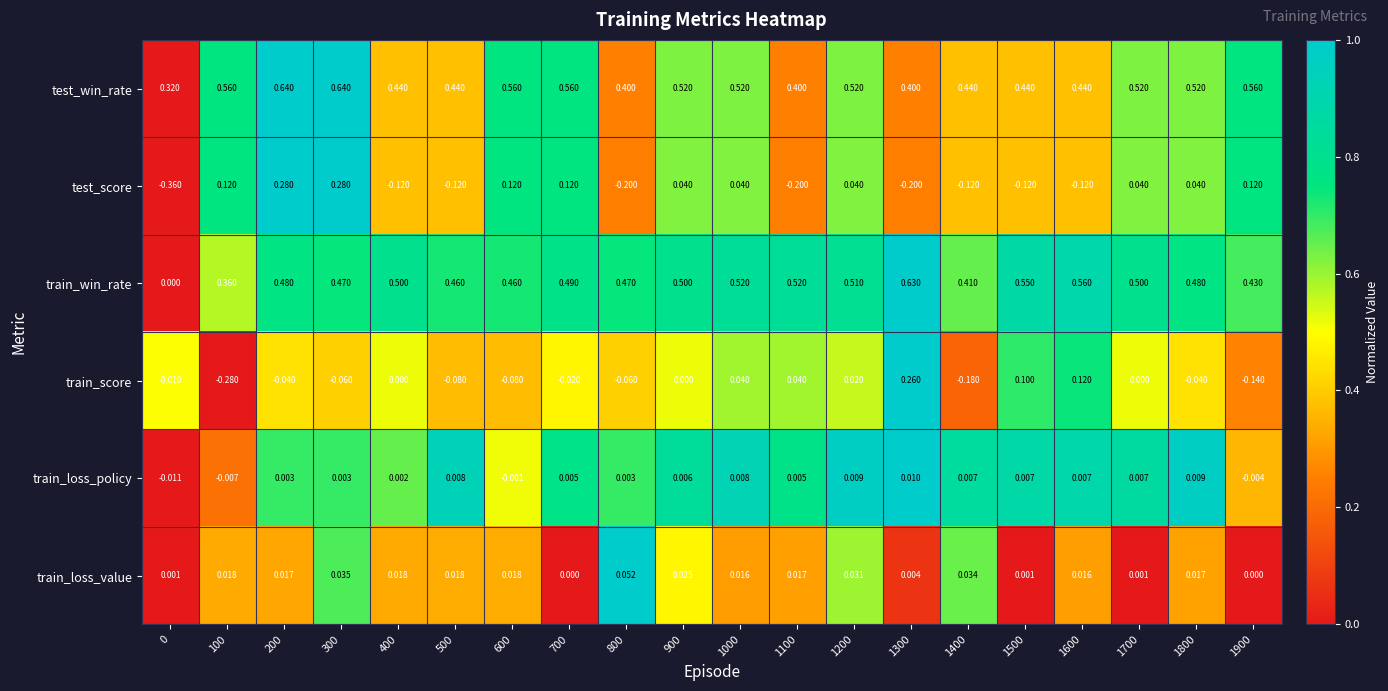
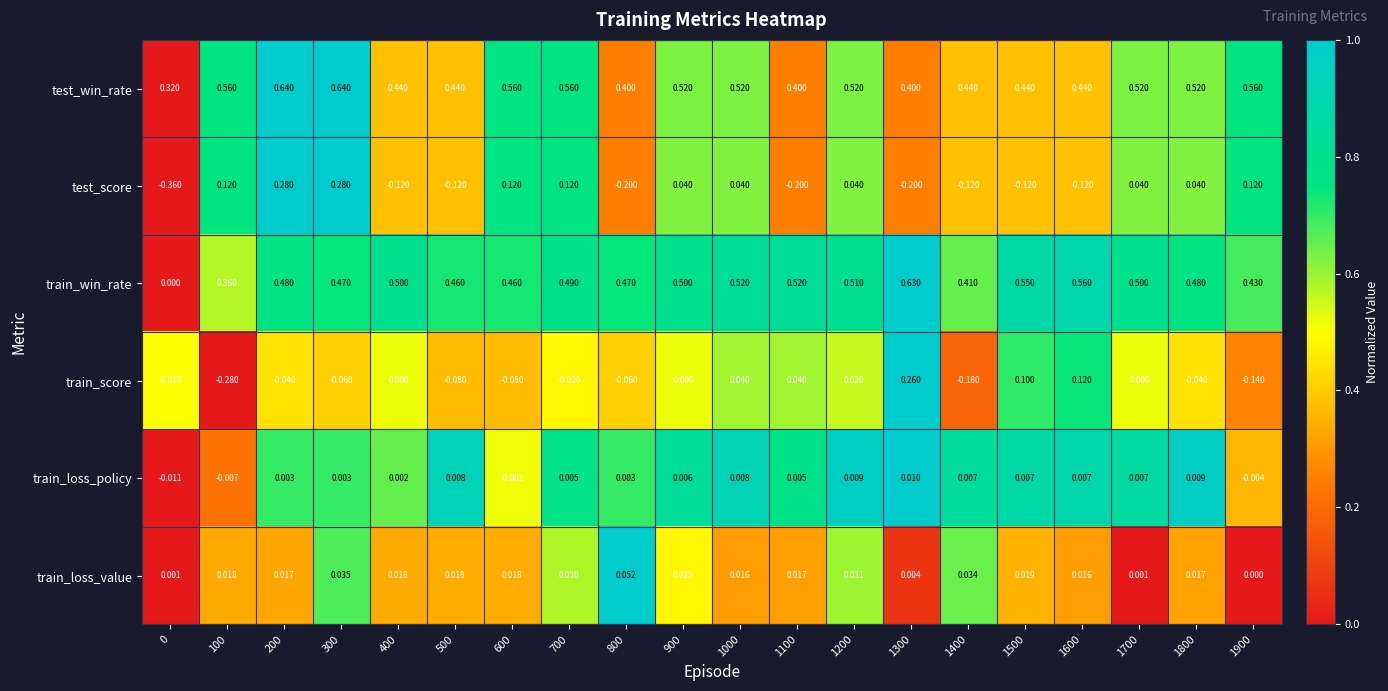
train_loss_value, 700: 0.000 -> 0.030
train_loss_value, 1500: 0.001 -> 0.019
